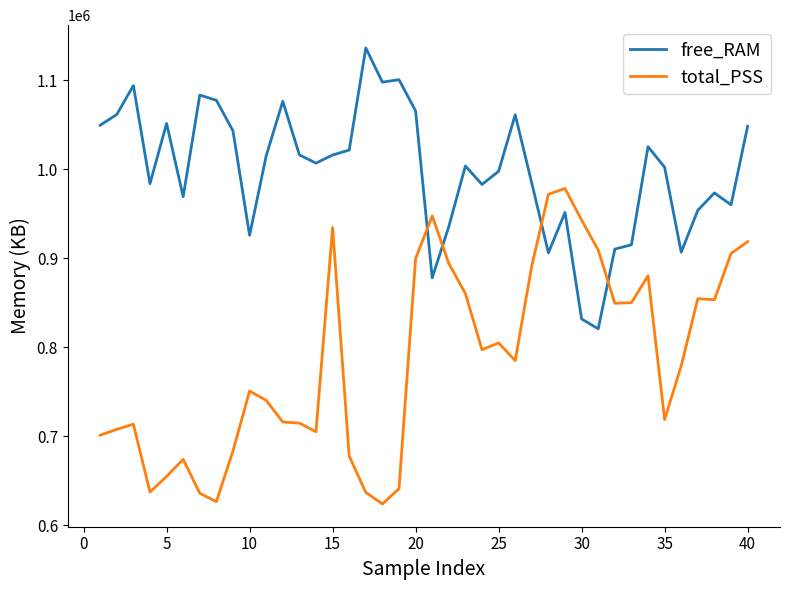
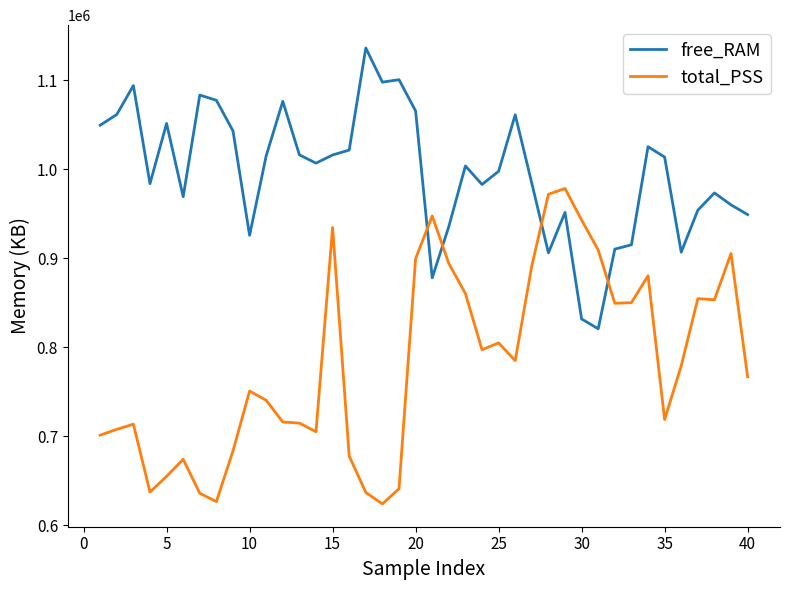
free_RAM, 35: 1000000 -> 1010000
free_RAM, 40: 1050000 -> 950000
total_PSS, 40: 920000 -> 770000
